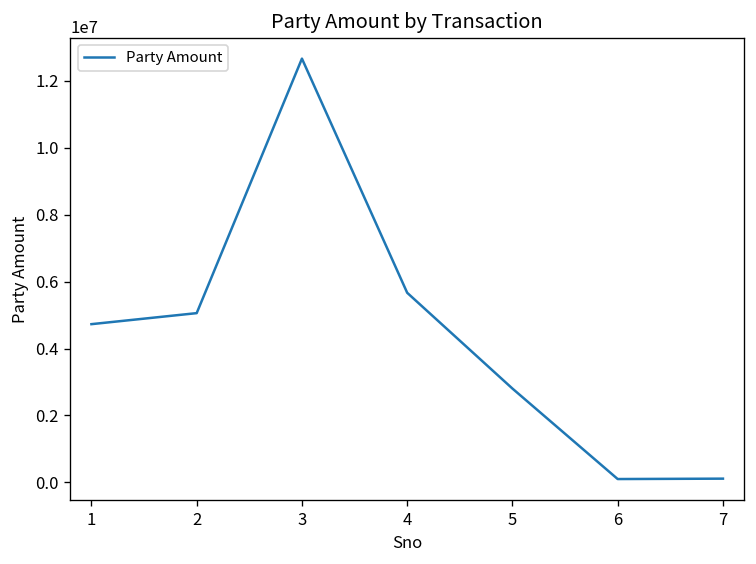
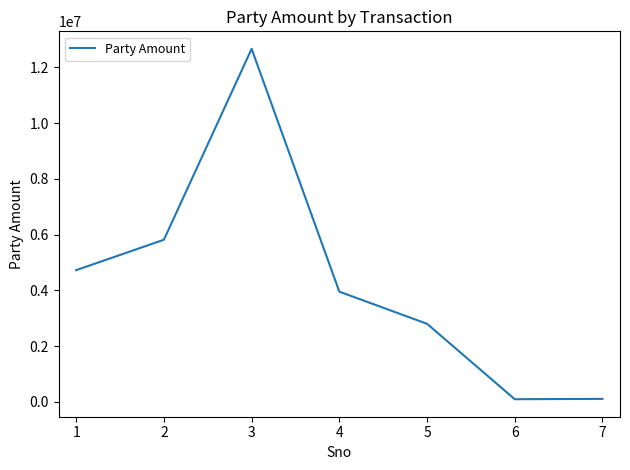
2: 5100000 -> 5800000
4: 5700000 -> 4000000
